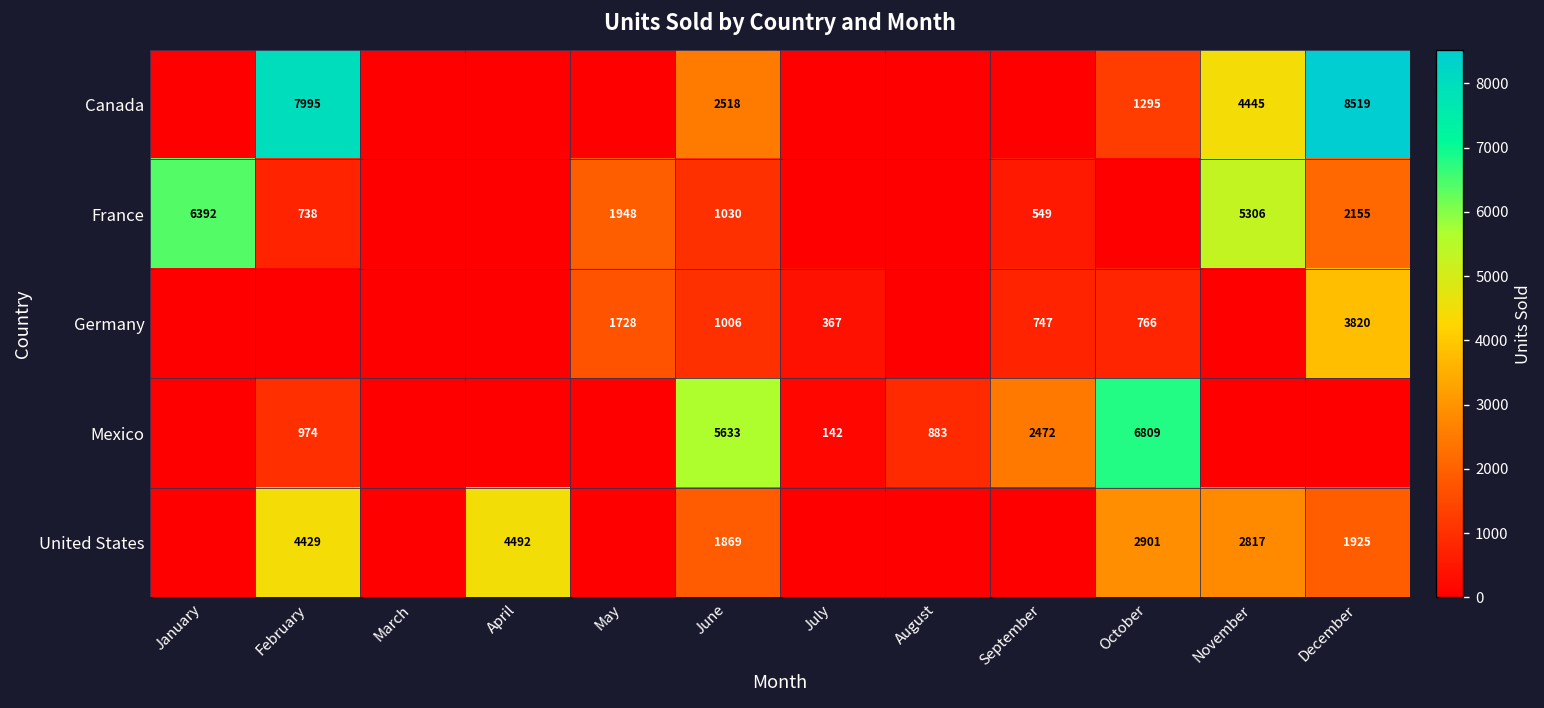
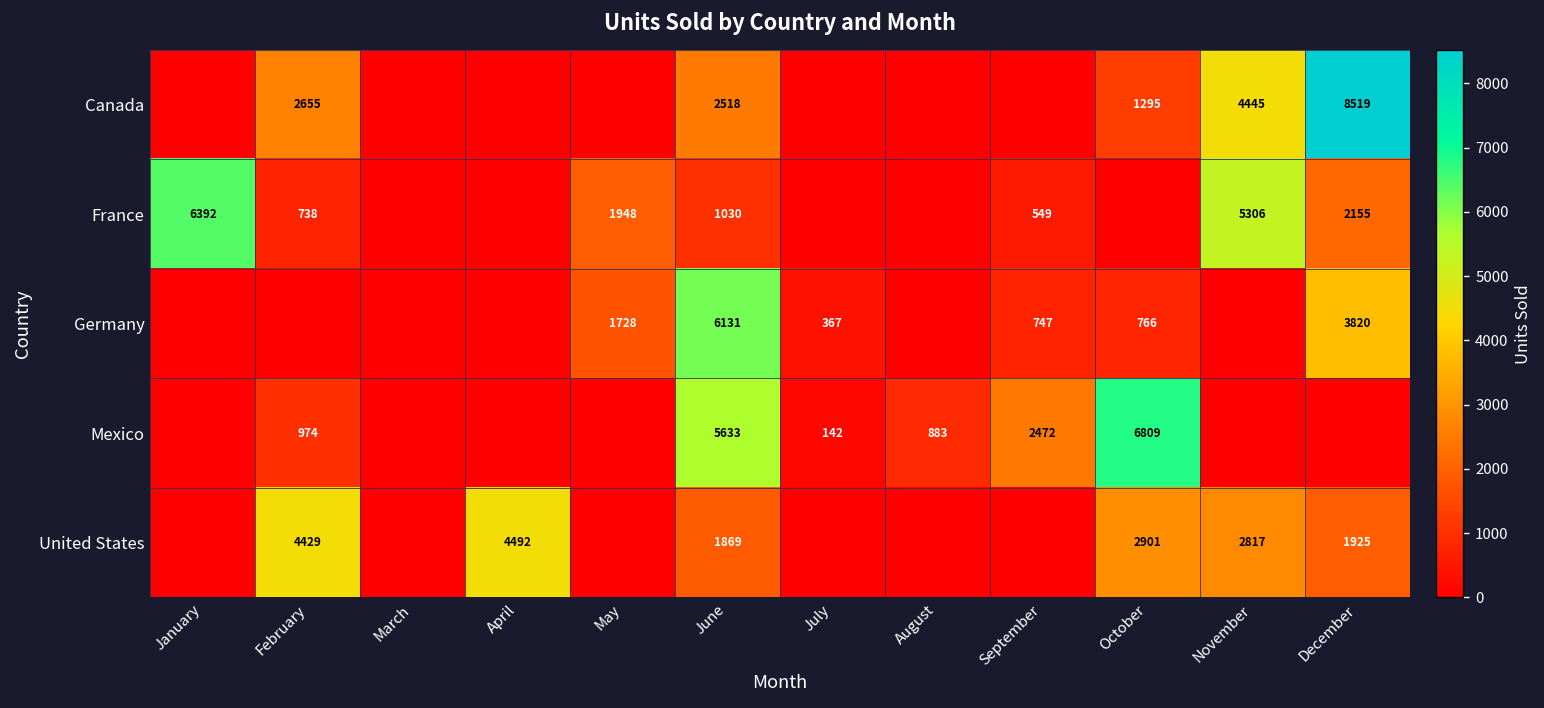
Canada, February: 7995 -> 2655
Germany, June: 1006 -> 6131
